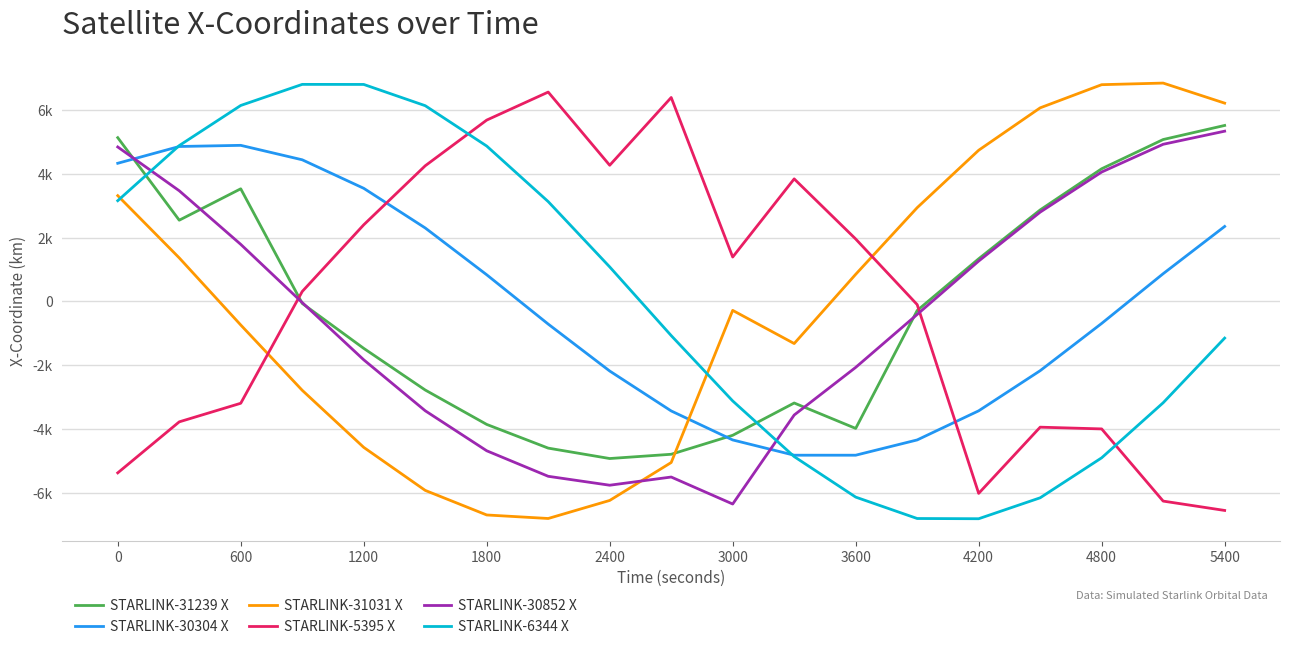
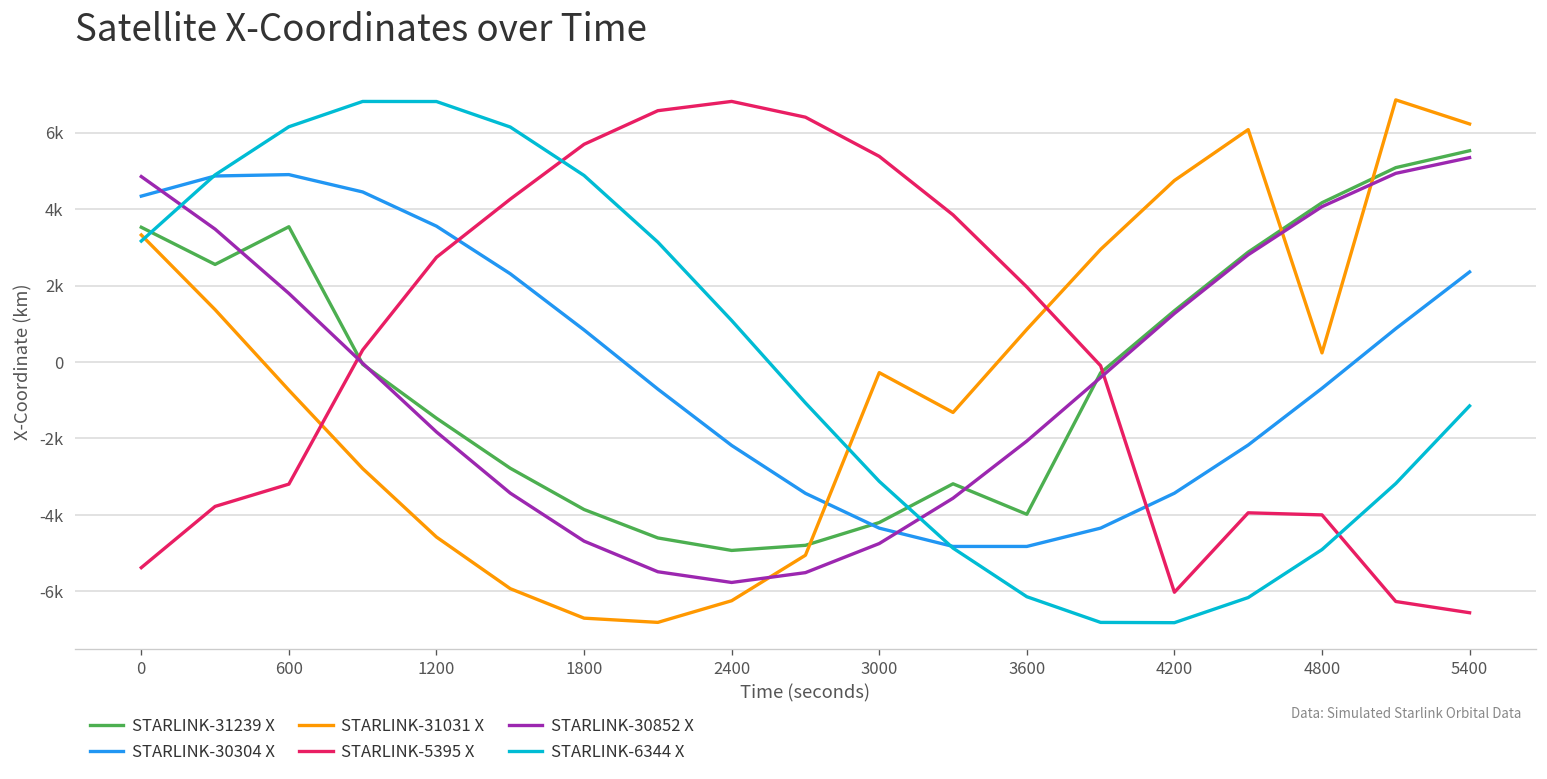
STARLINK-31239 X, 0: 5100 -> 3500
STARLINK-5395 X, 1200: 2400 -> 2700
STARLINK-5395 X, 2400: 4300 -> 6800
STARLINK-5395 X, 3000: 1400 -> 5400
STARLINK-30852 X, 3000: -6400 -> -4700
STARLINK-31031 X, 4800: 6800 -> 200
